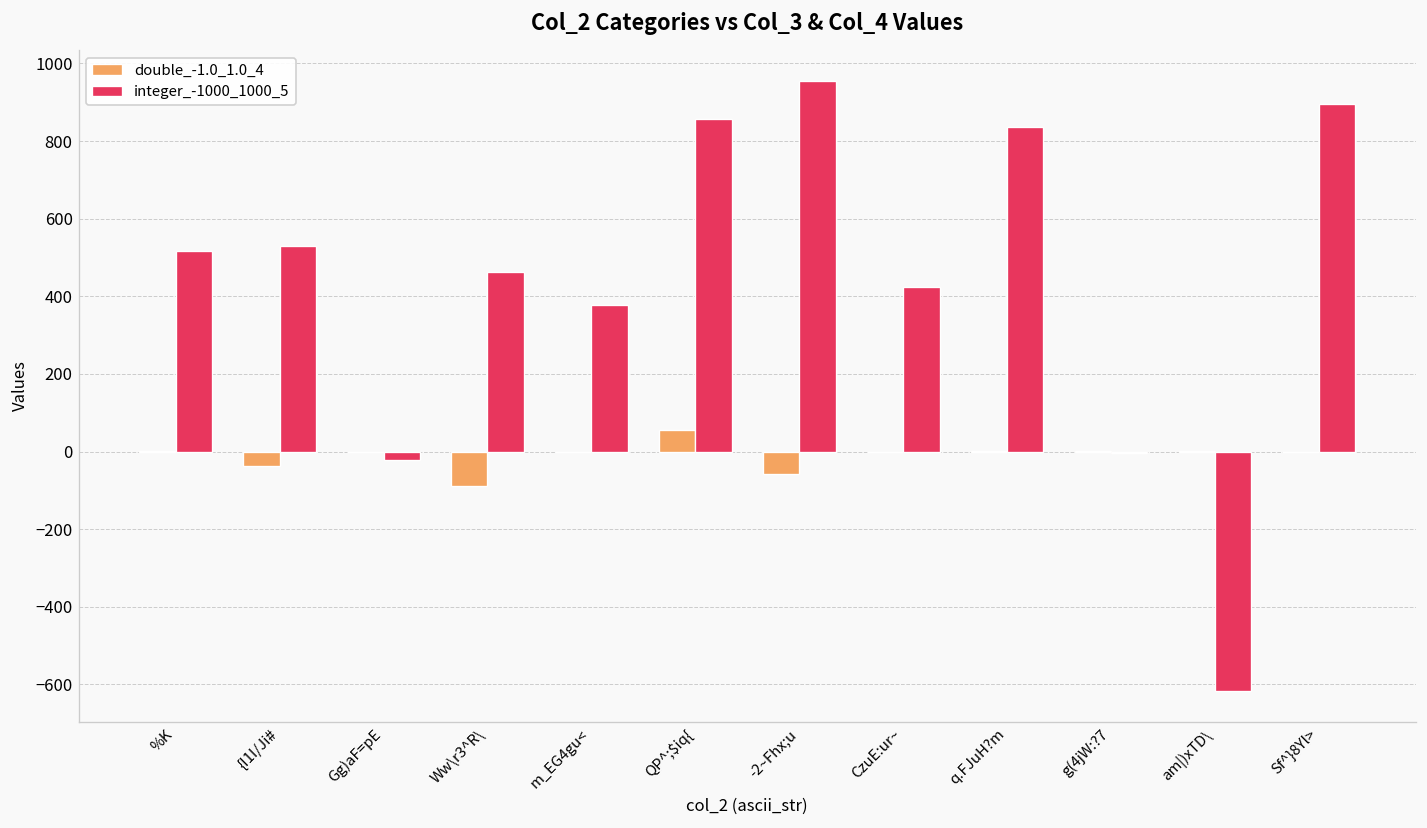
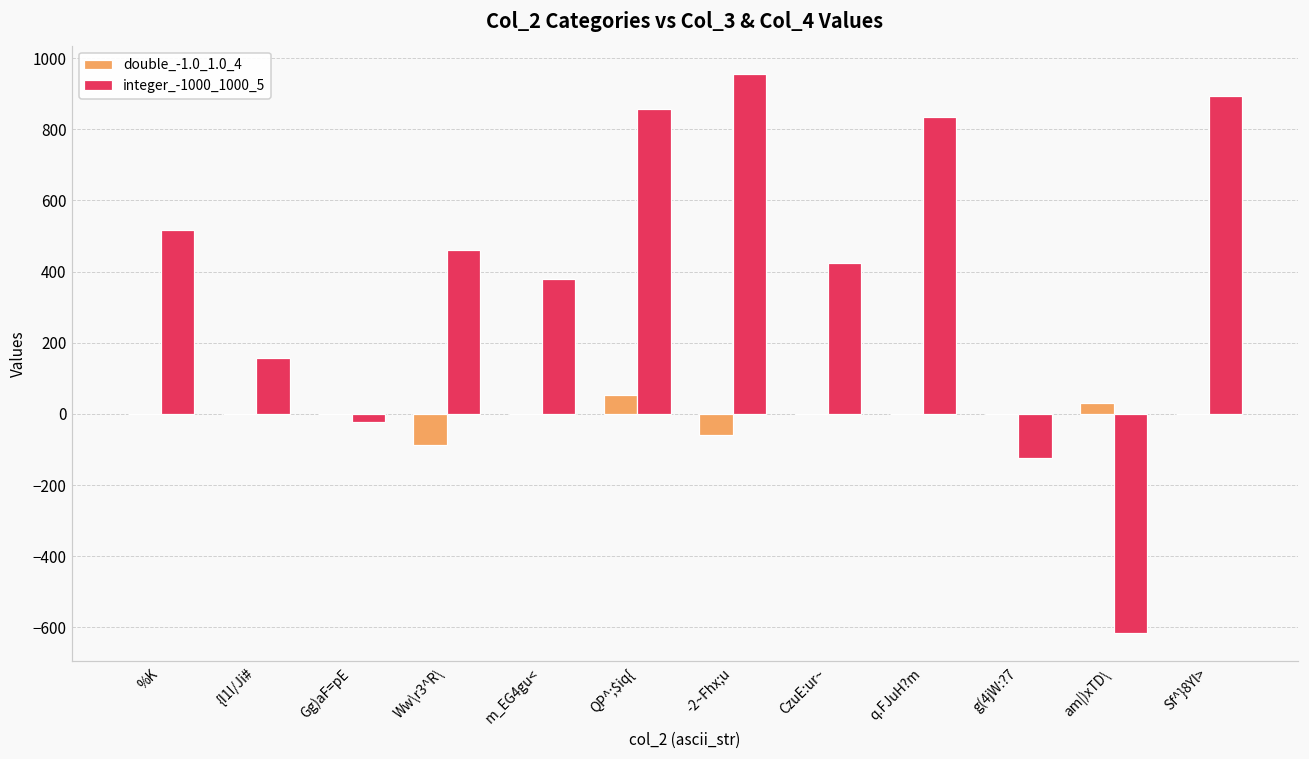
double_-1.0_1.0_4, {I1I/Ji#: -40 -> 0
integer_-1000_1000_5, {I1I/Ji#: 530 -> 160
integer_-1000_1000_5, g(4jW:?7: -10 -> -130
double_-1.0_1.0_4, am|)xTD\: 0 -> 30
